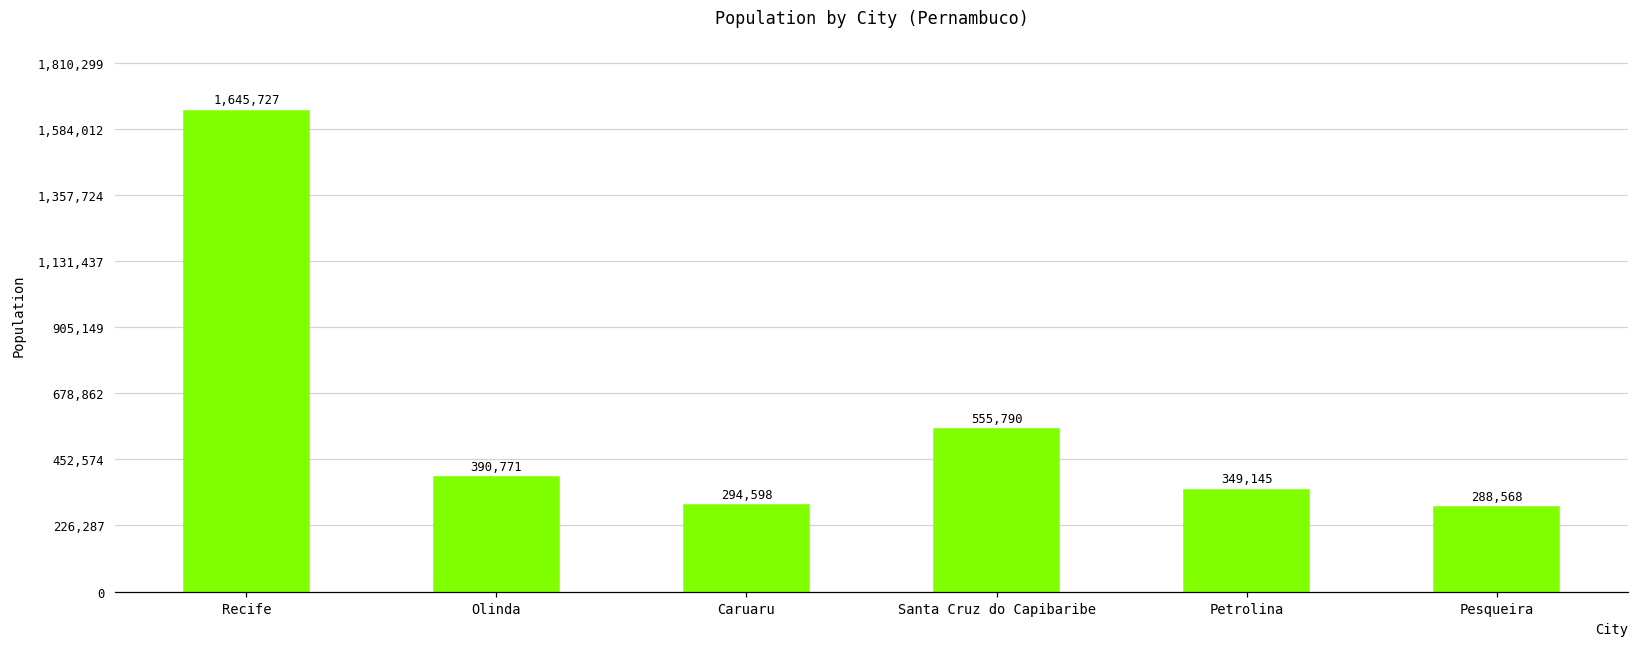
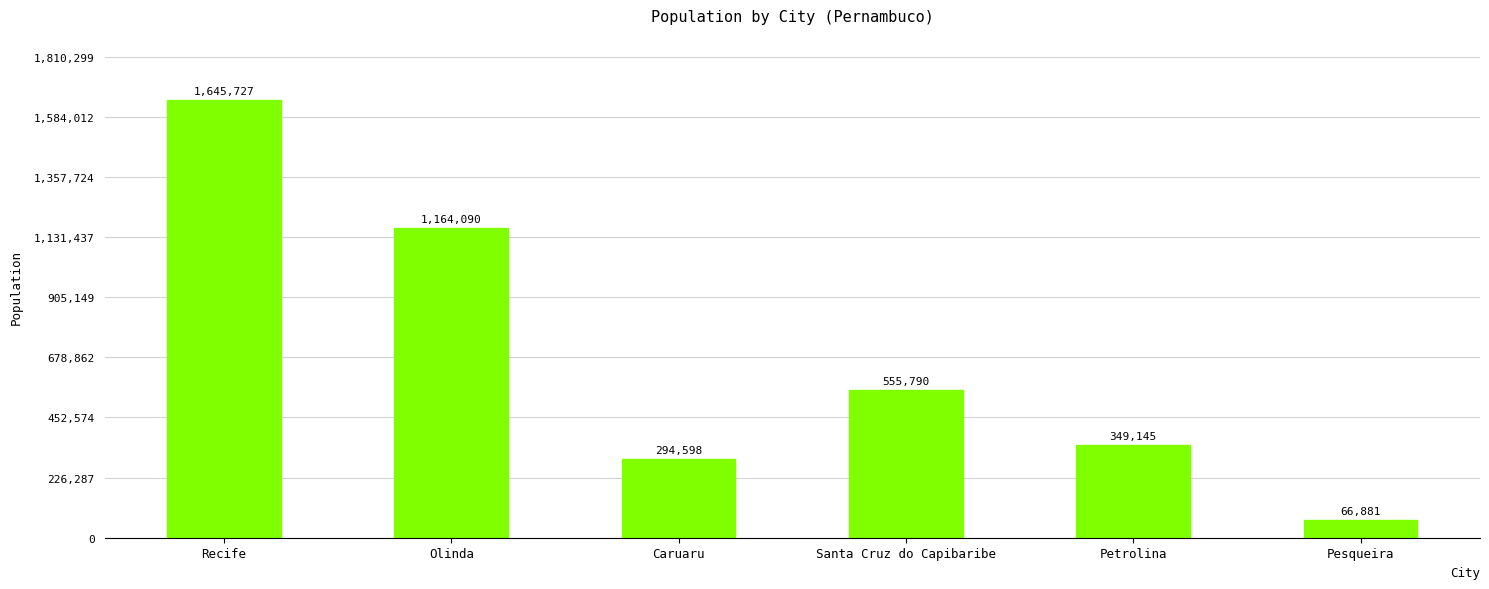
Olinda: 390,771 -> 1,164,090
Pesqueira: 288,568 -> 66,881
